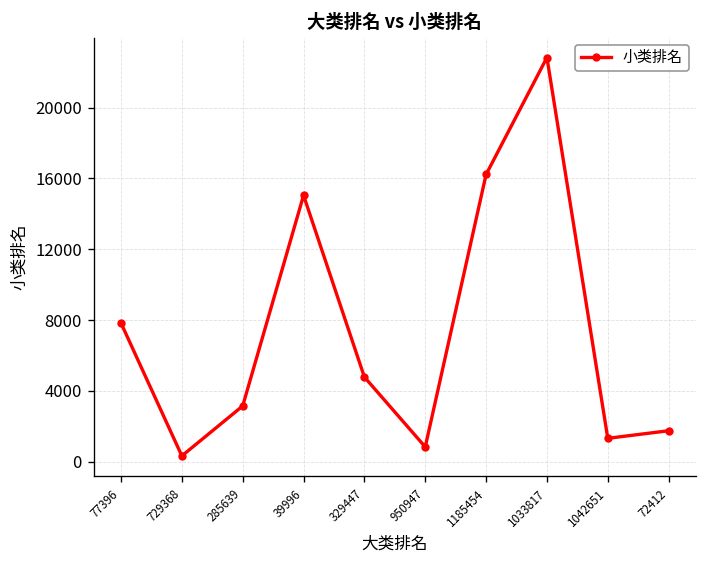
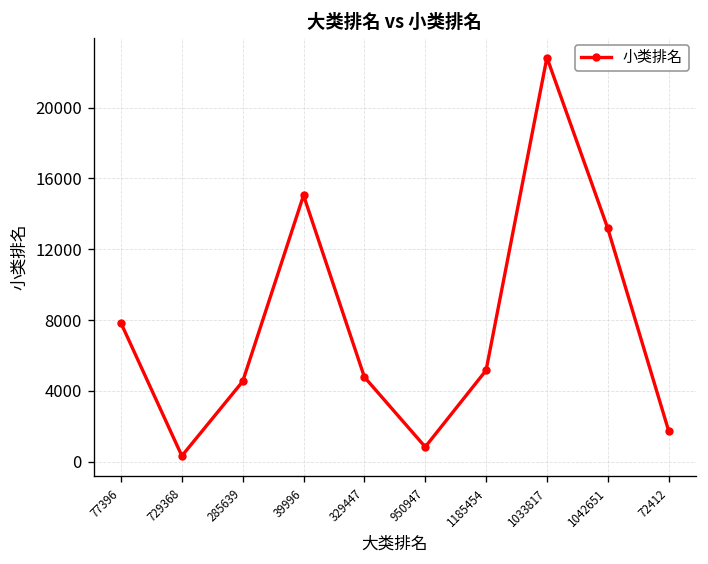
285639: 3100 -> 4500
1185454: 16200 -> 5200
1042651: 1300 -> 13200
